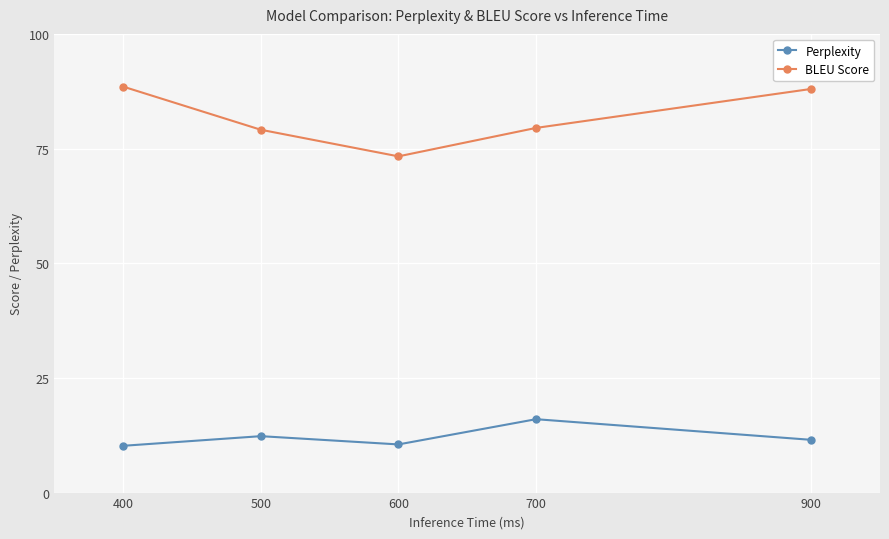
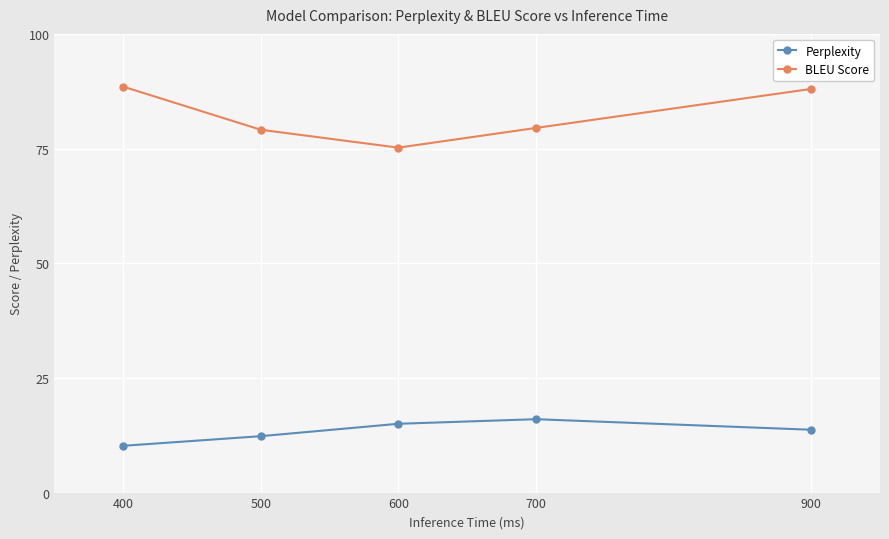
Perplexity, 600: 11 -> 15
BLEU Score, 600: 73 -> 75
Perplexity, 900: 12 -> 14
